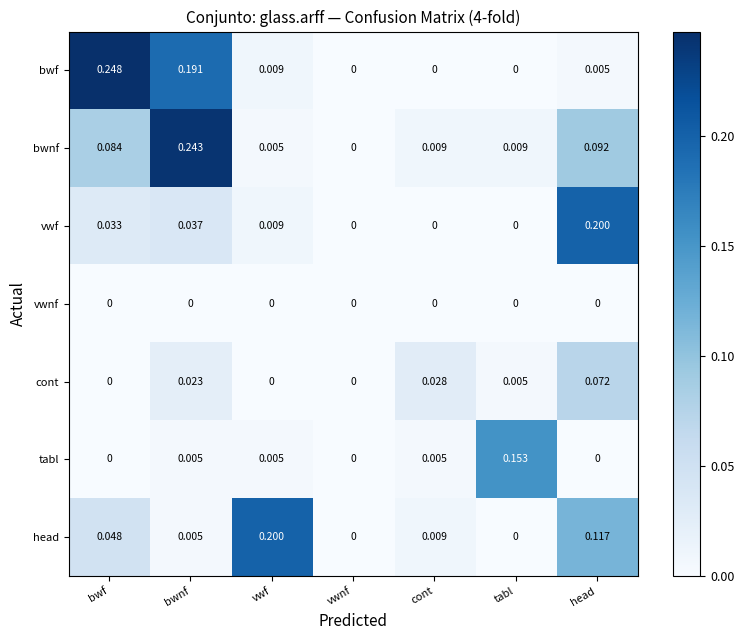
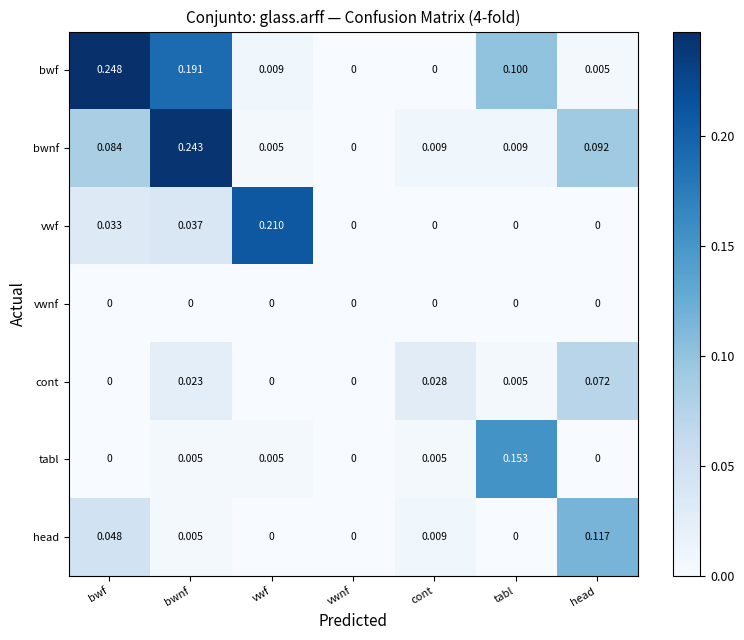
bwf, tabl: 0 -> 0.100
vwf, vwf: 0.009 -> 0.210
vwf, head: 0.200 -> 0
head, vwf: 0.200 -> 0
